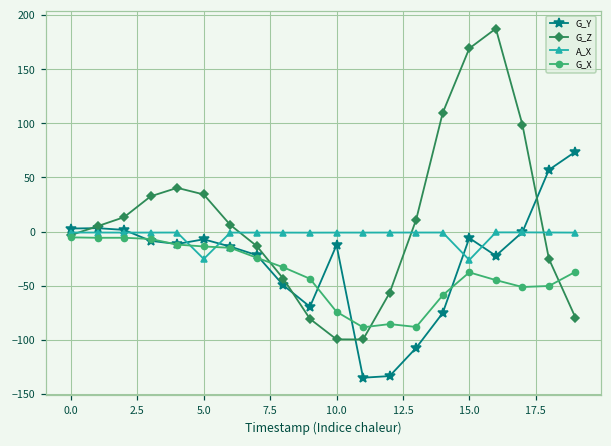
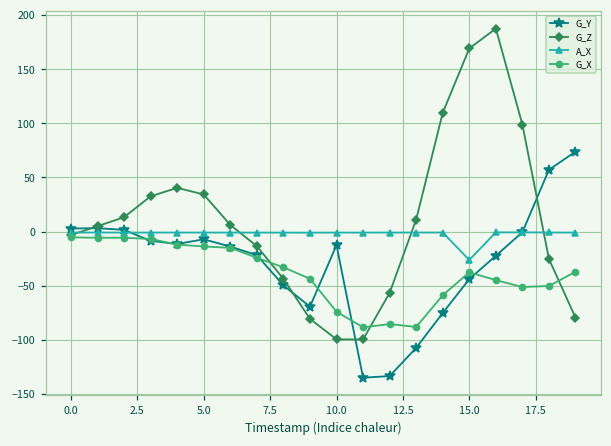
A_X, 5.0: -30 -> 0
G_Y, 15.0: -10 -> -40
